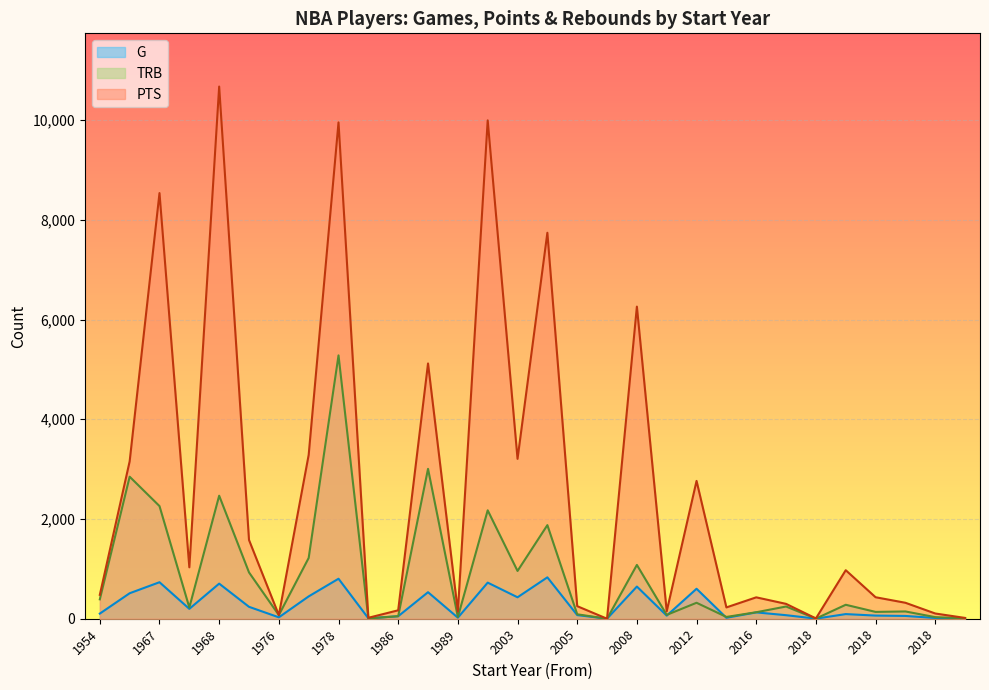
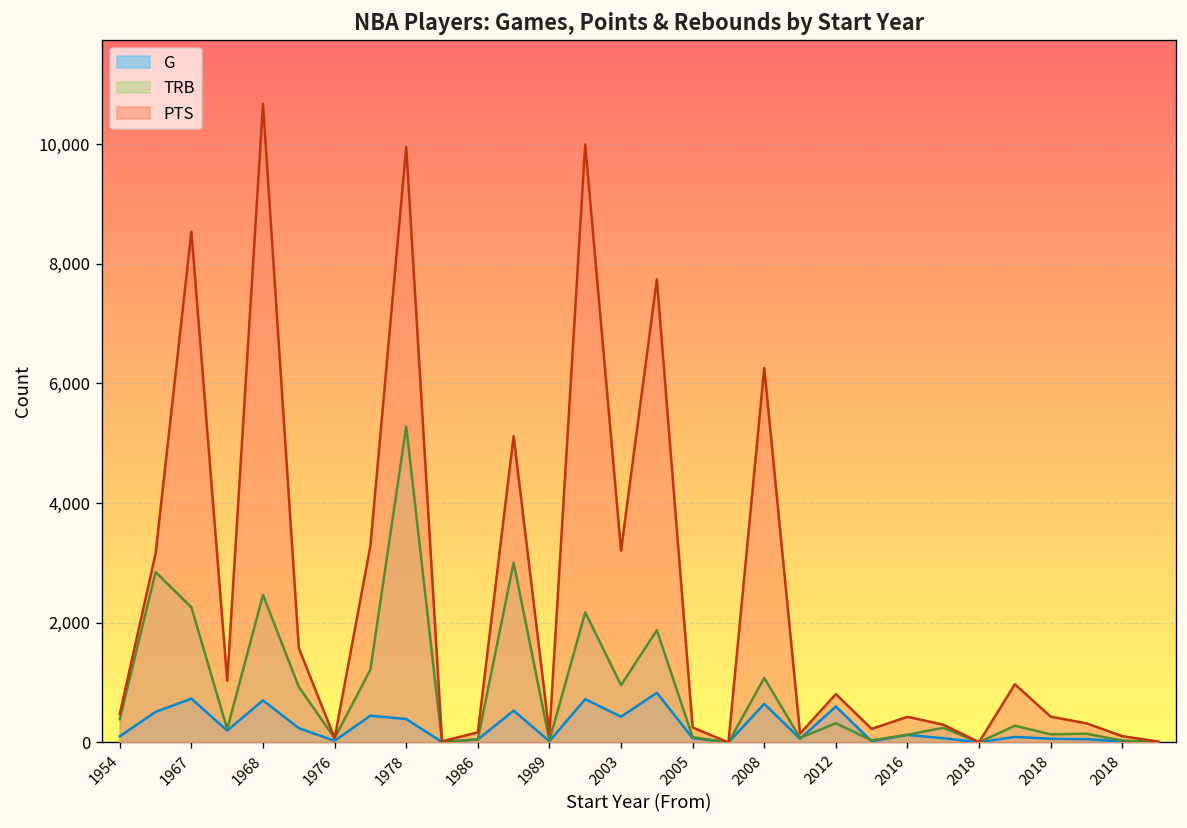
G, 1978: 800 -> 400
PTS, 2012: 2,800 -> 800
